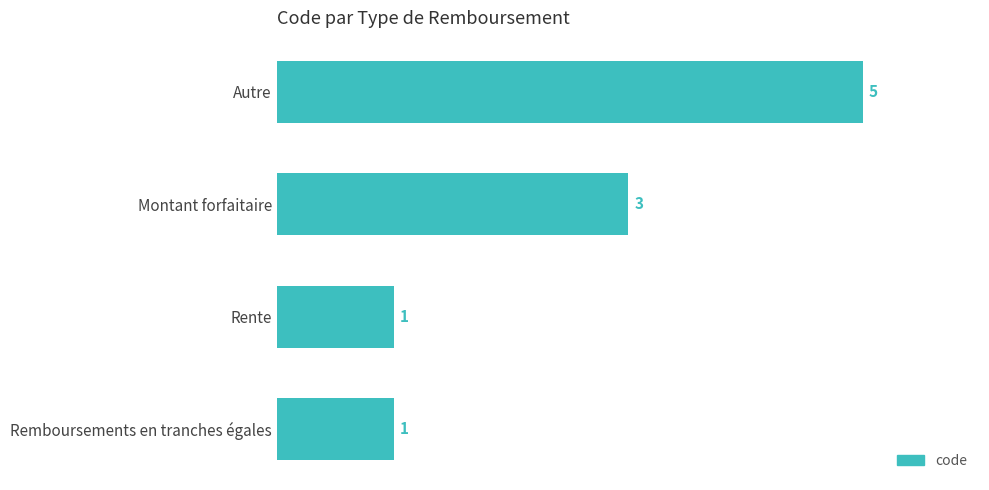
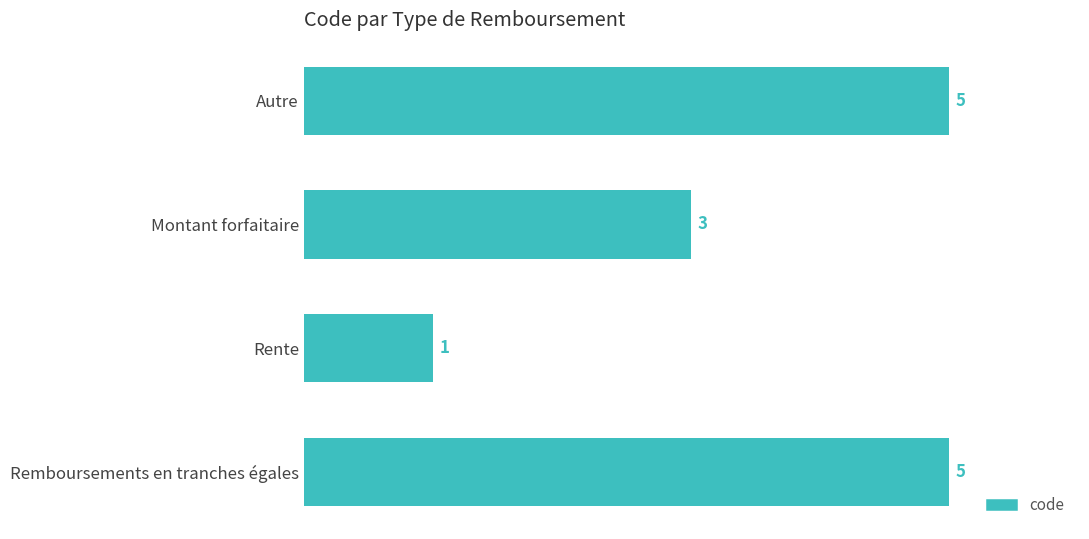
Remboursements en tranches égales: 1 -> 5
